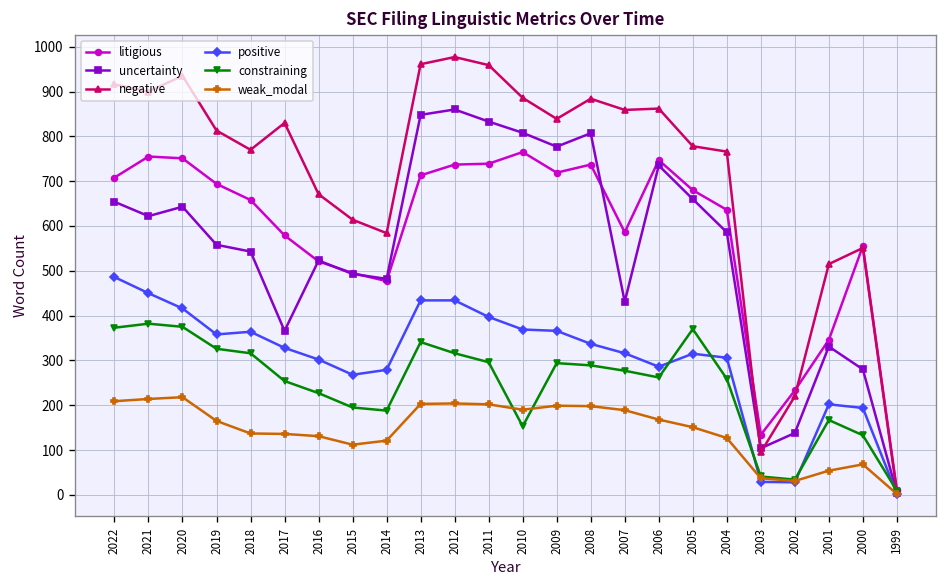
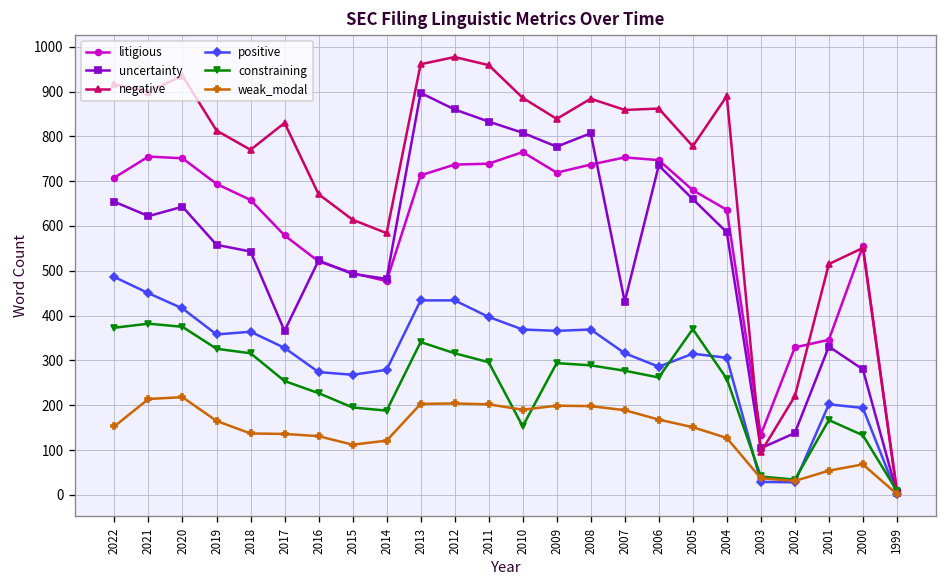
weak_modal, 2022: 210 -> 150
positive, 2016: 300 -> 270
uncertainty, 2013: 850 -> 900
positive, 2008: 340 -> 370
litigious, 2007: 590 -> 750
negative, 2004: 770 -> 890
litigious, 2002: 230 -> 330
